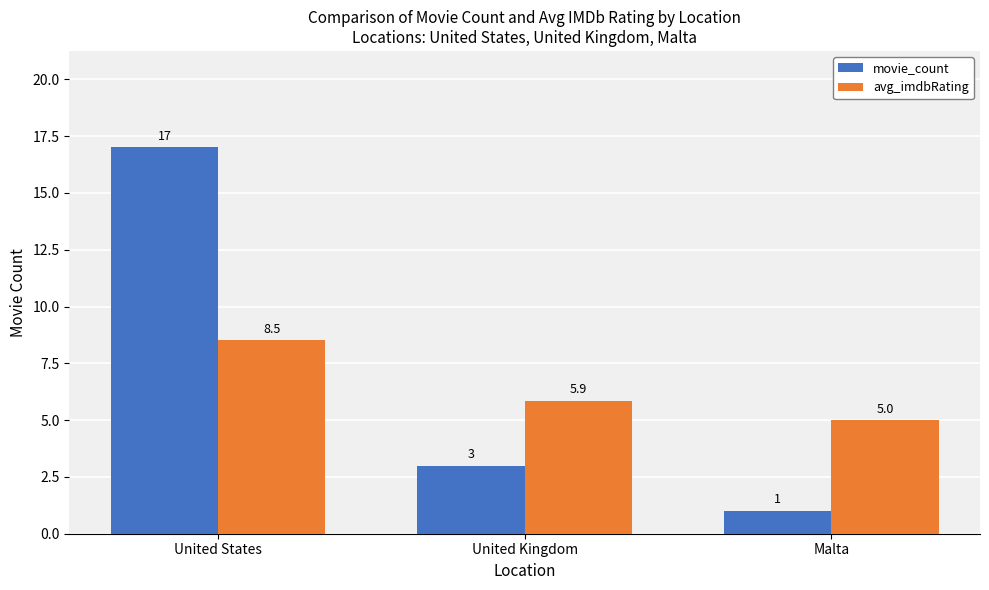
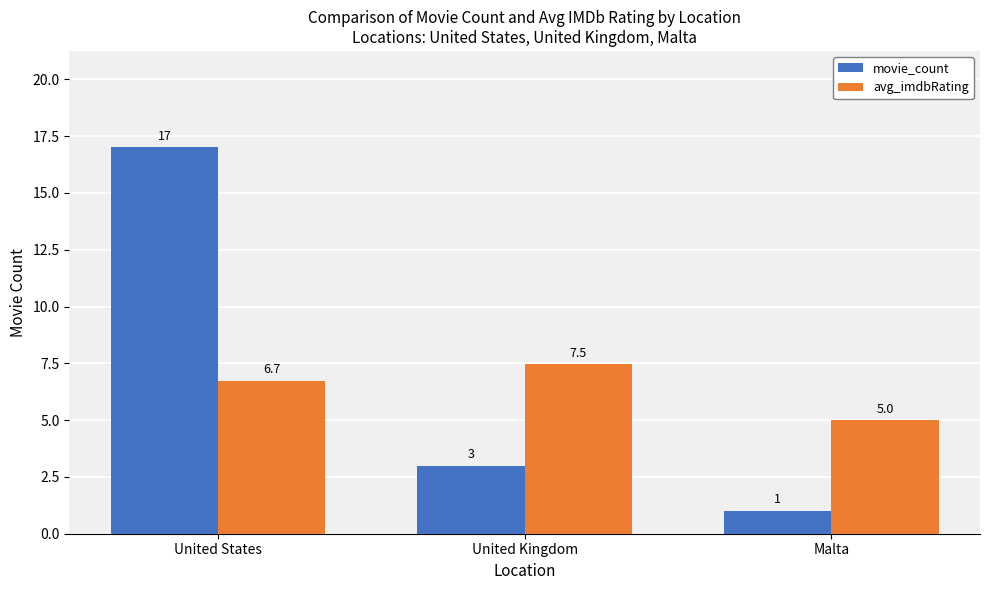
avg_imdbRating, United States: 8.5 -> 6.7
avg_imdbRating, United Kingdom: 5.9 -> 7.5
